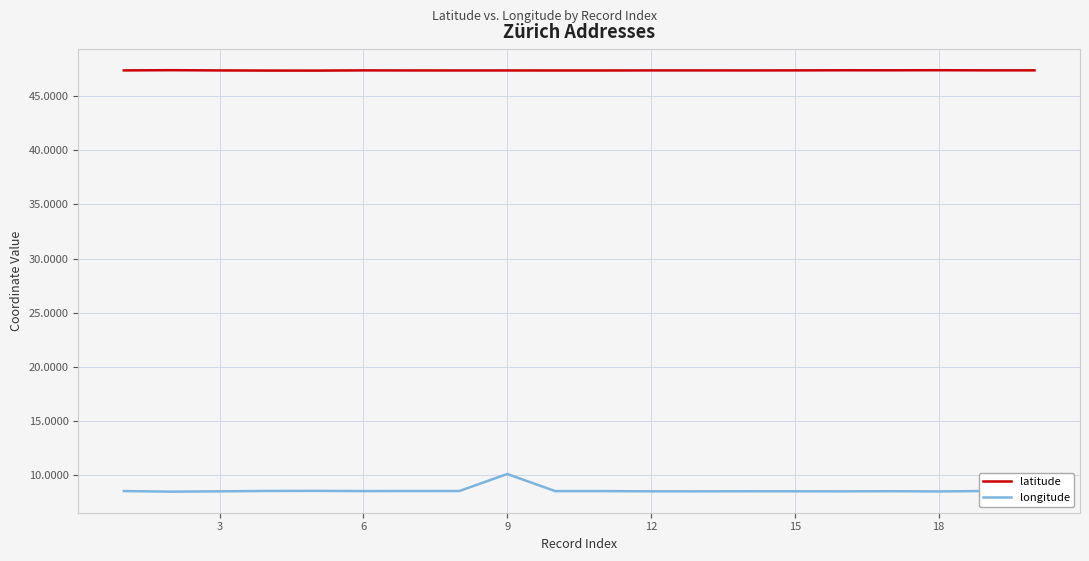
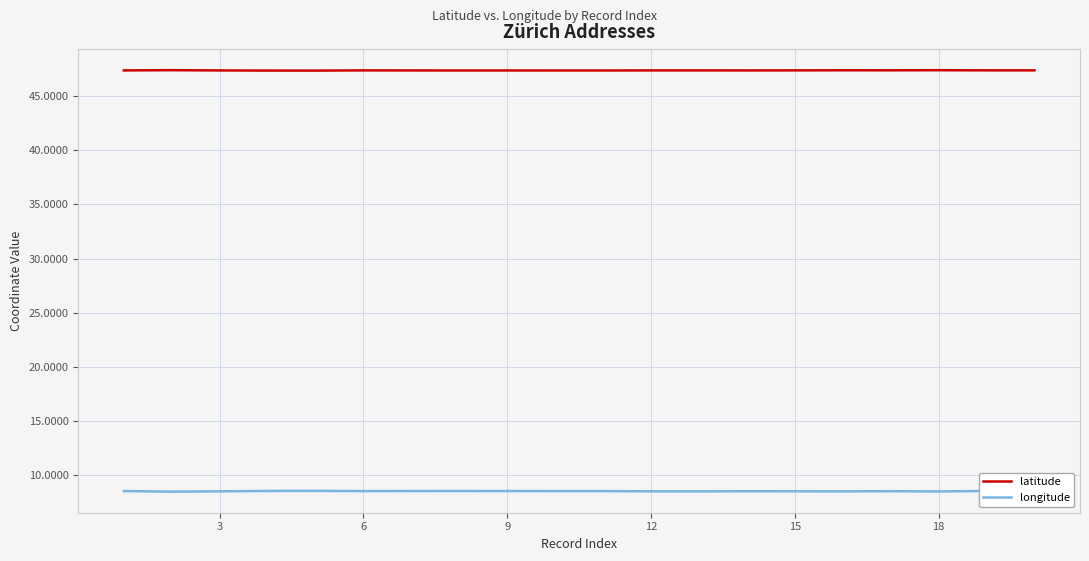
longitude, 9: 10.1 -> 8.5
